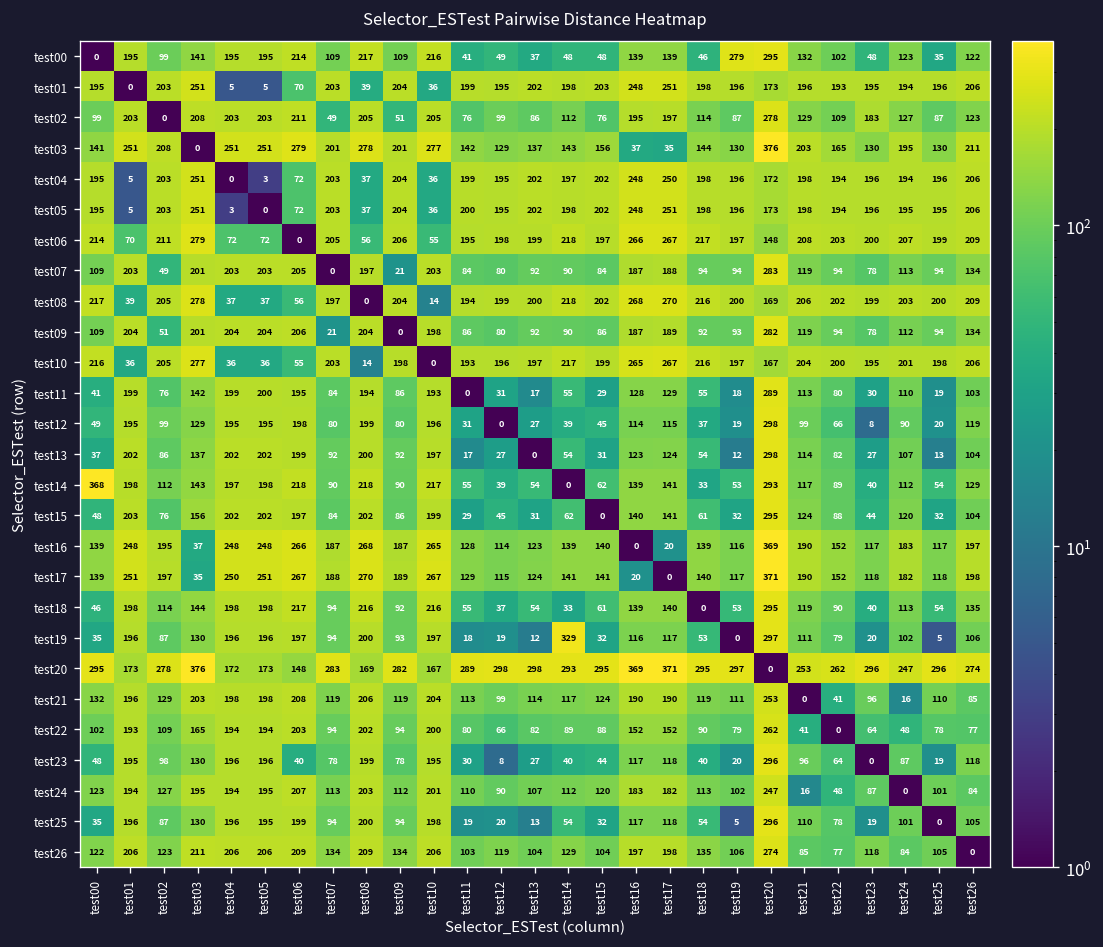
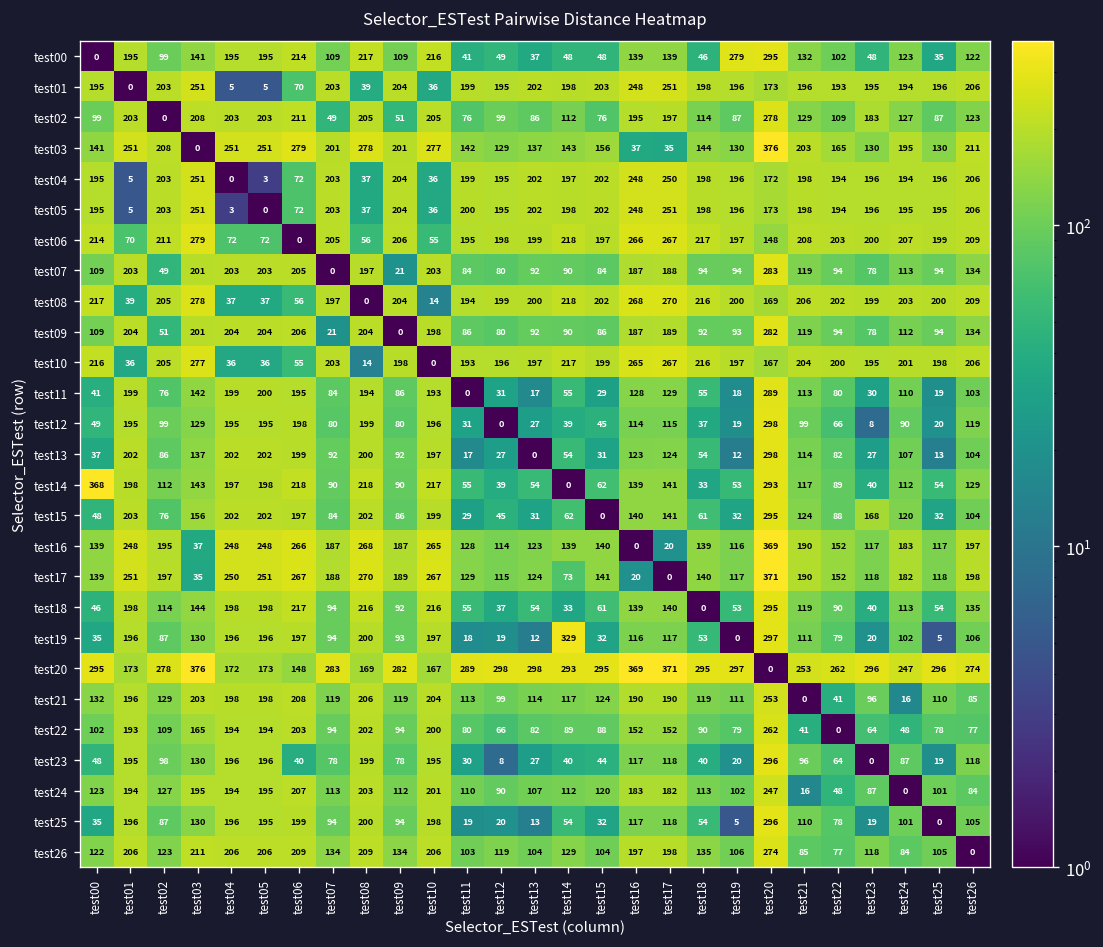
test15, test23: 44 -> 168
test17, test14: 141 -> 73
